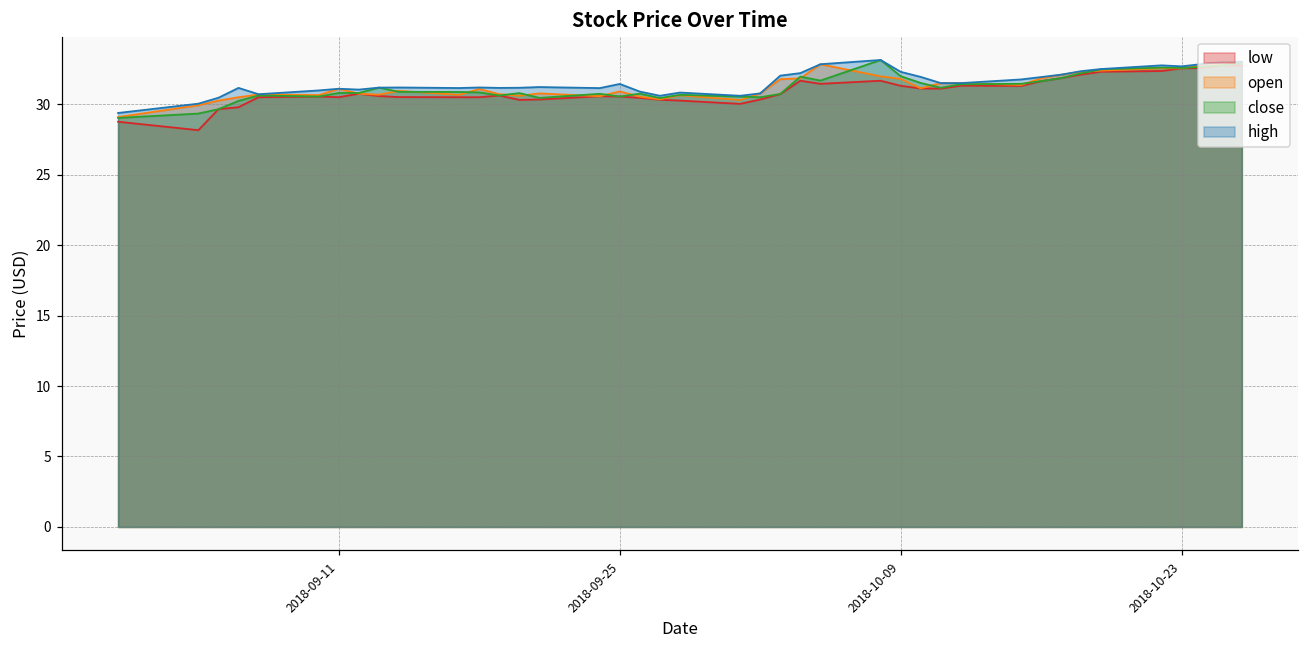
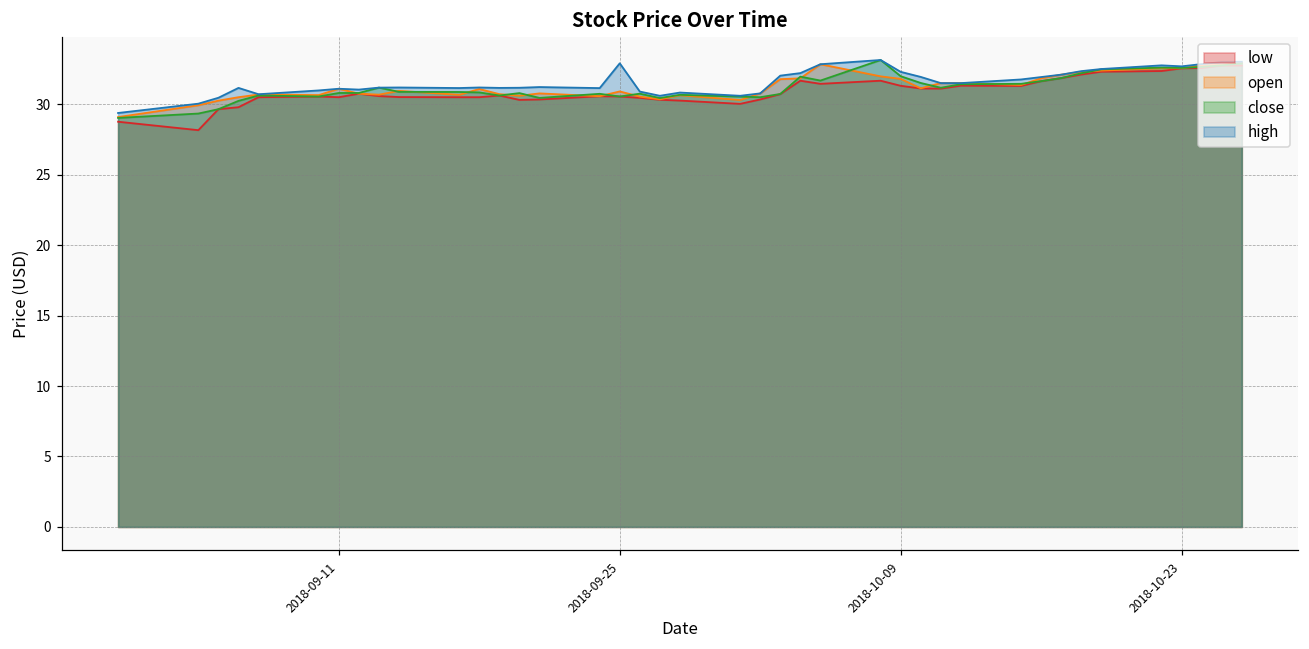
high, 2018-09-25: 31.4 -> 32.9
